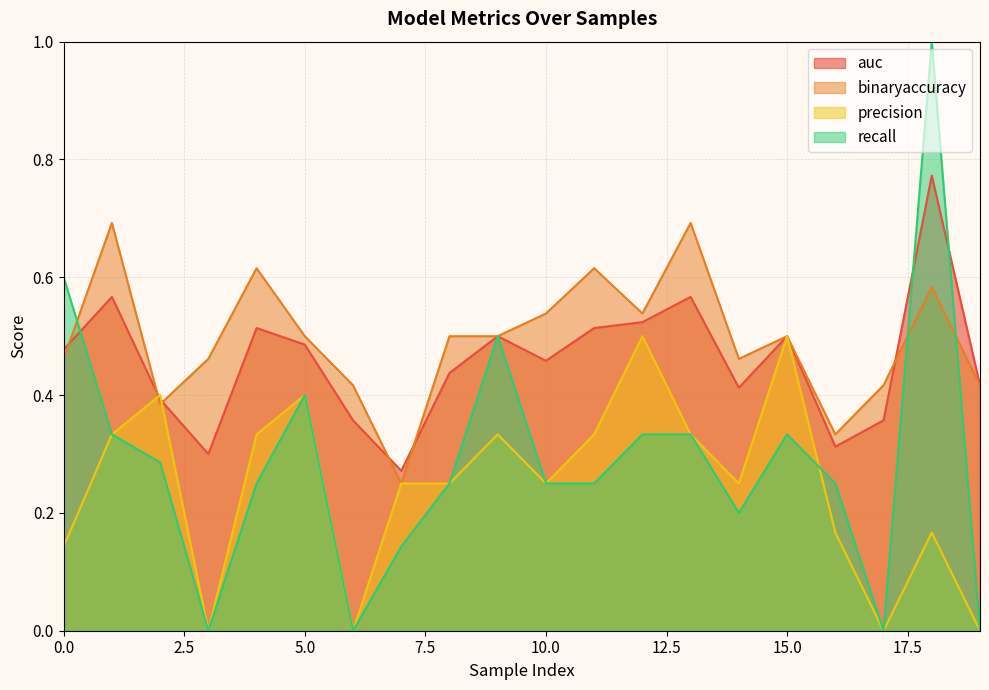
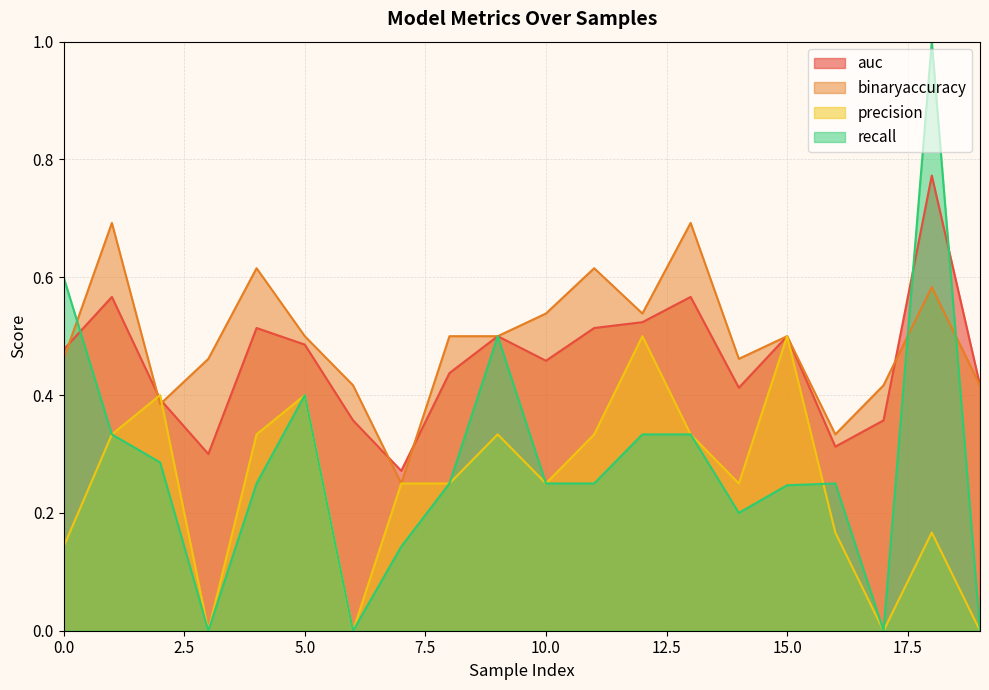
recall, 15.0: 0.33 -> 0.25
